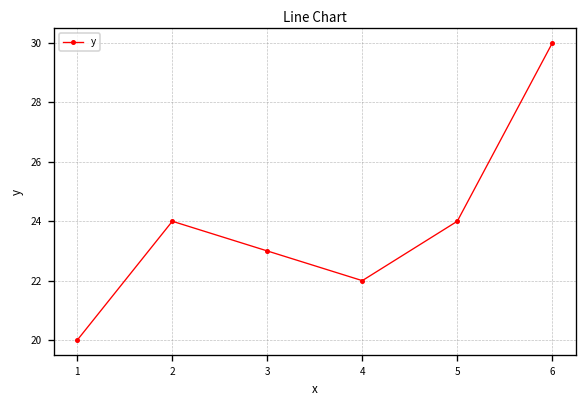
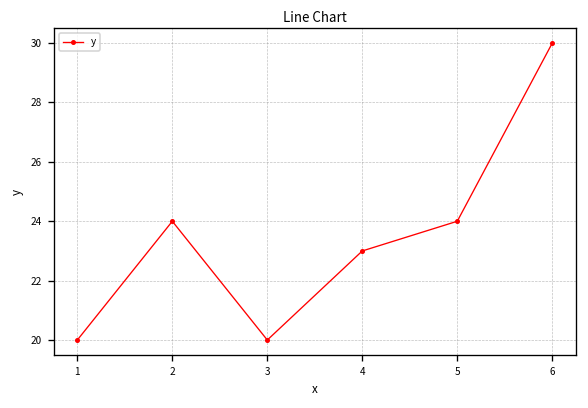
3: 23 -> 20
4: 22 -> 23
